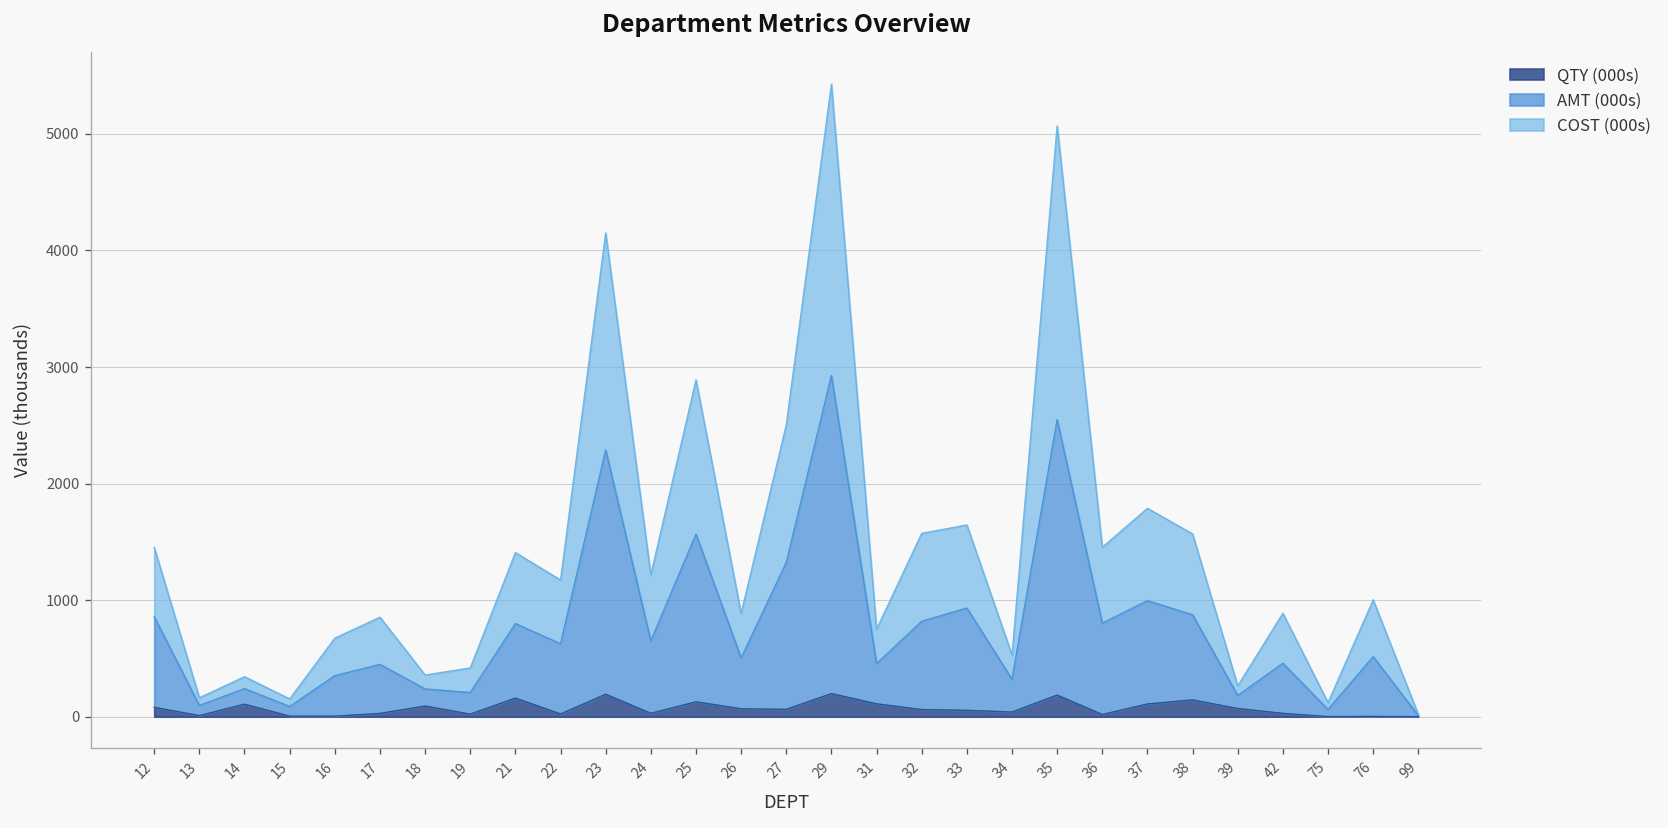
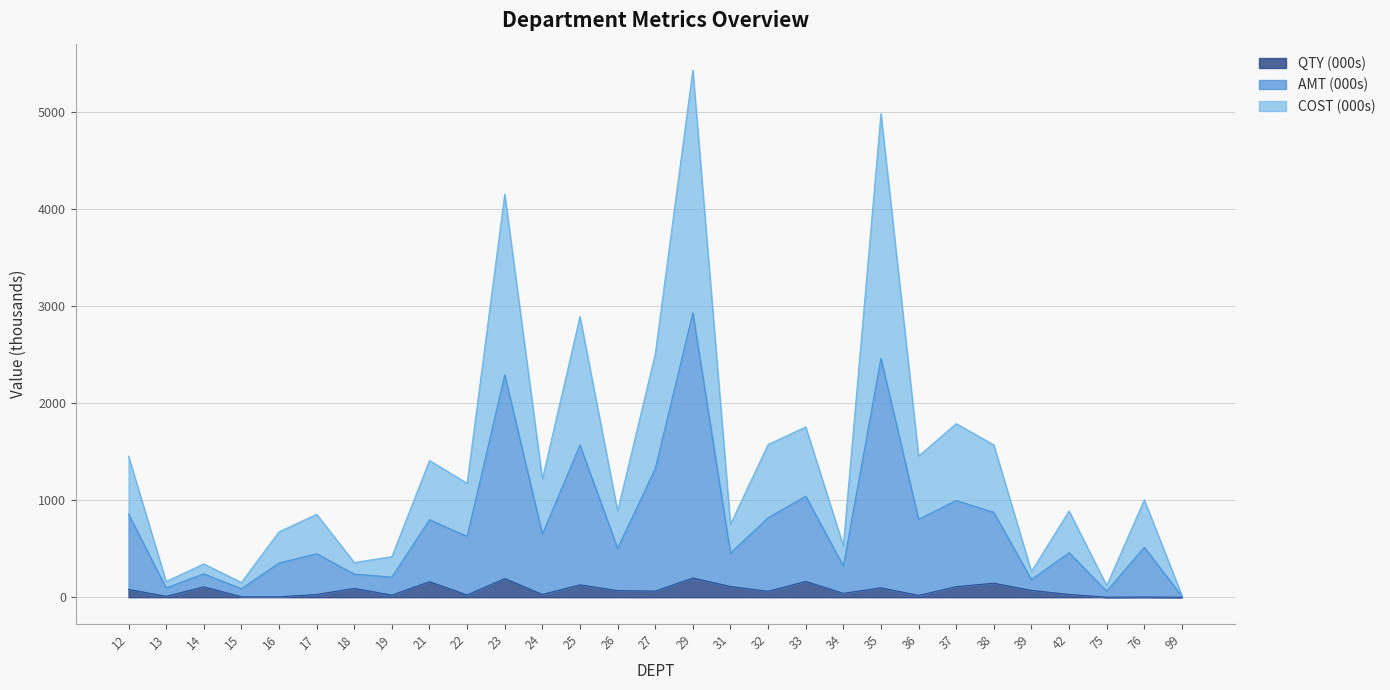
QTY (000s), 33: 100 -> 200
QTY (000s), 35: 200 -> 100
